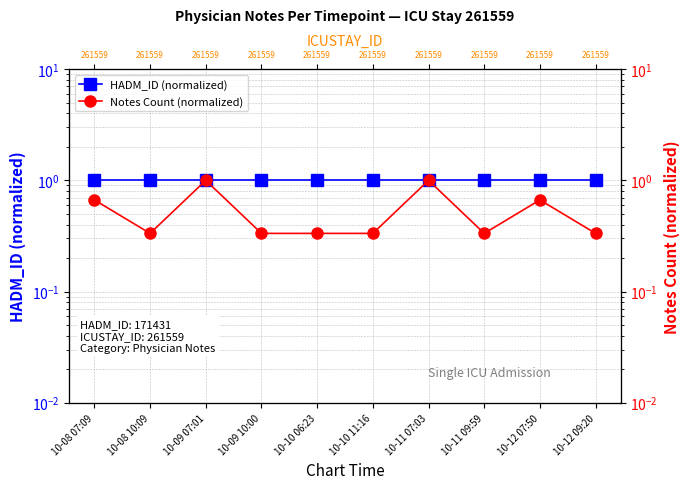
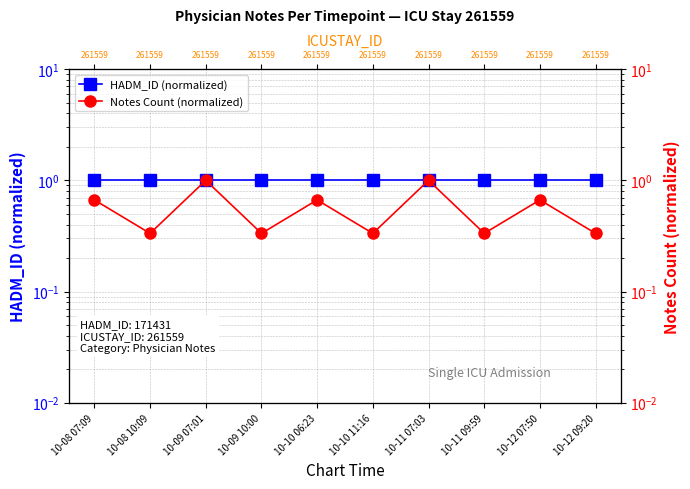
Notes Count (normalized), 10-10 06:23: 0.33 -> 0.7
